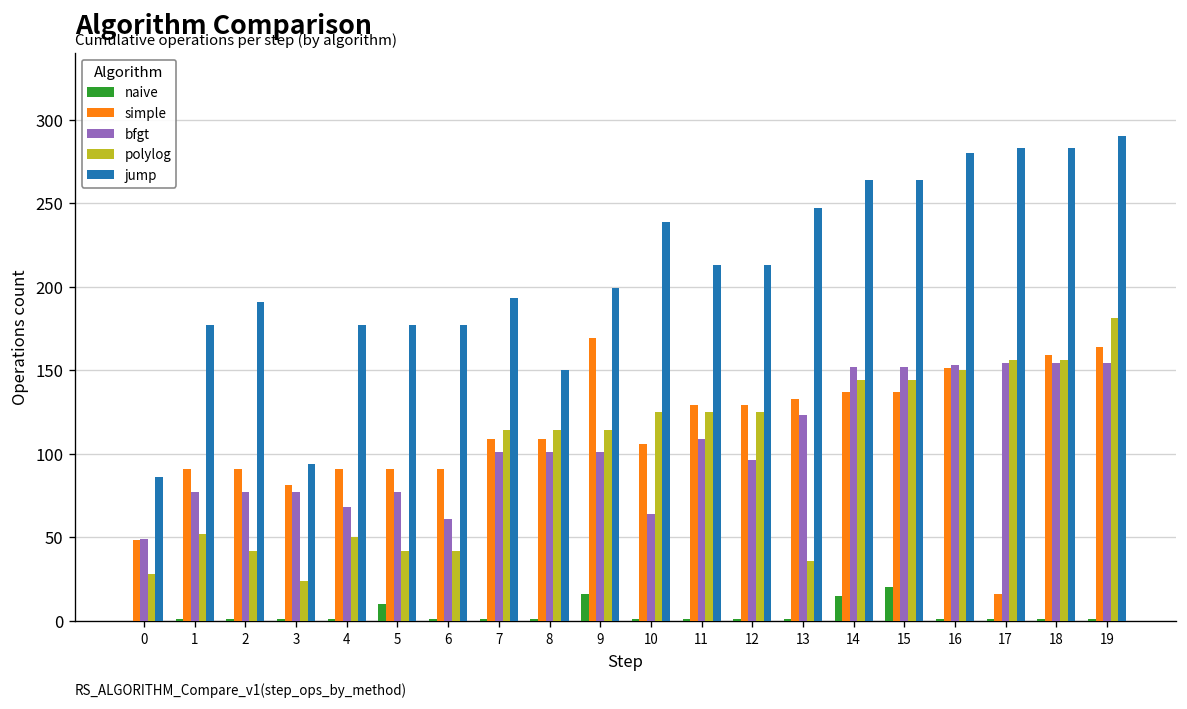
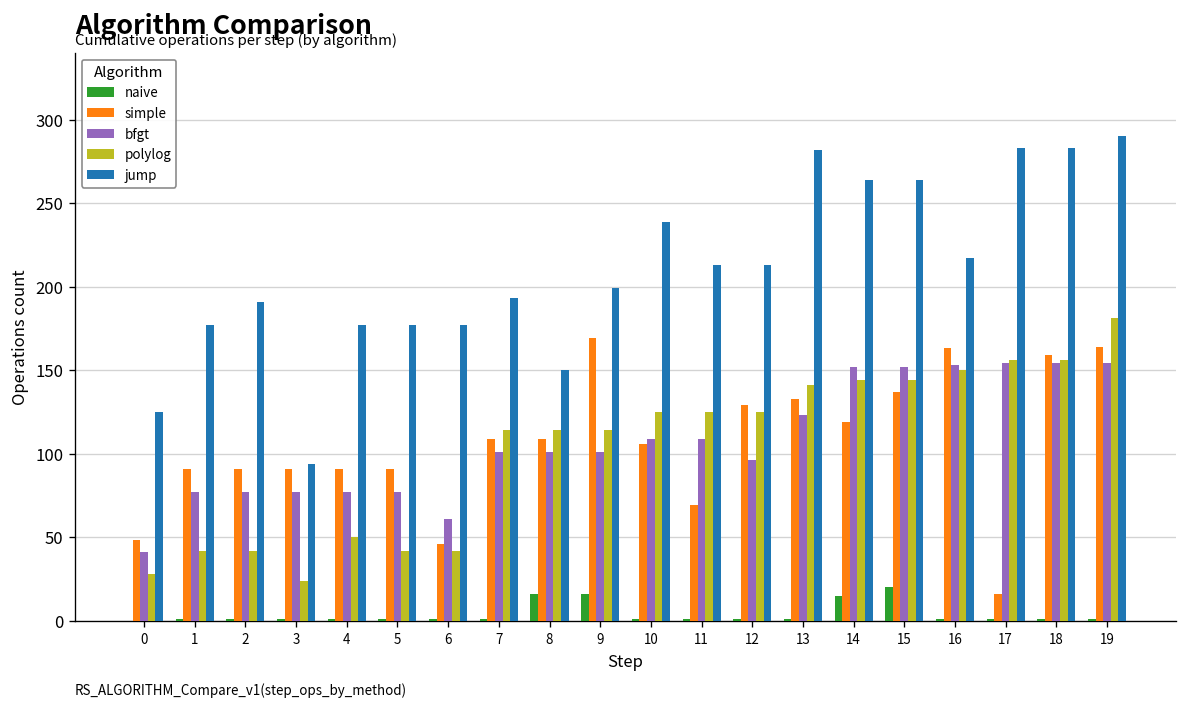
bfgt, 0: 49 -> 41
jump, 0: 86 -> 125
polylog, 1: 52 -> 42
simple, 3: 81 -> 91
bfgt, 4: 68 -> 77
naive, 5: 10 -> 1
simple, 6: 91 -> 46
naive, 8: 1 -> 16
bfgt, 10: 64 -> 109
simple, 11: 129 -> 69
polylog, 13: 36 -> 141
jump, 13: 247 -> 282
simple, 14: 137 -> 119
simple, 16: 151 -> 163
jump, 16: 280 -> 217
